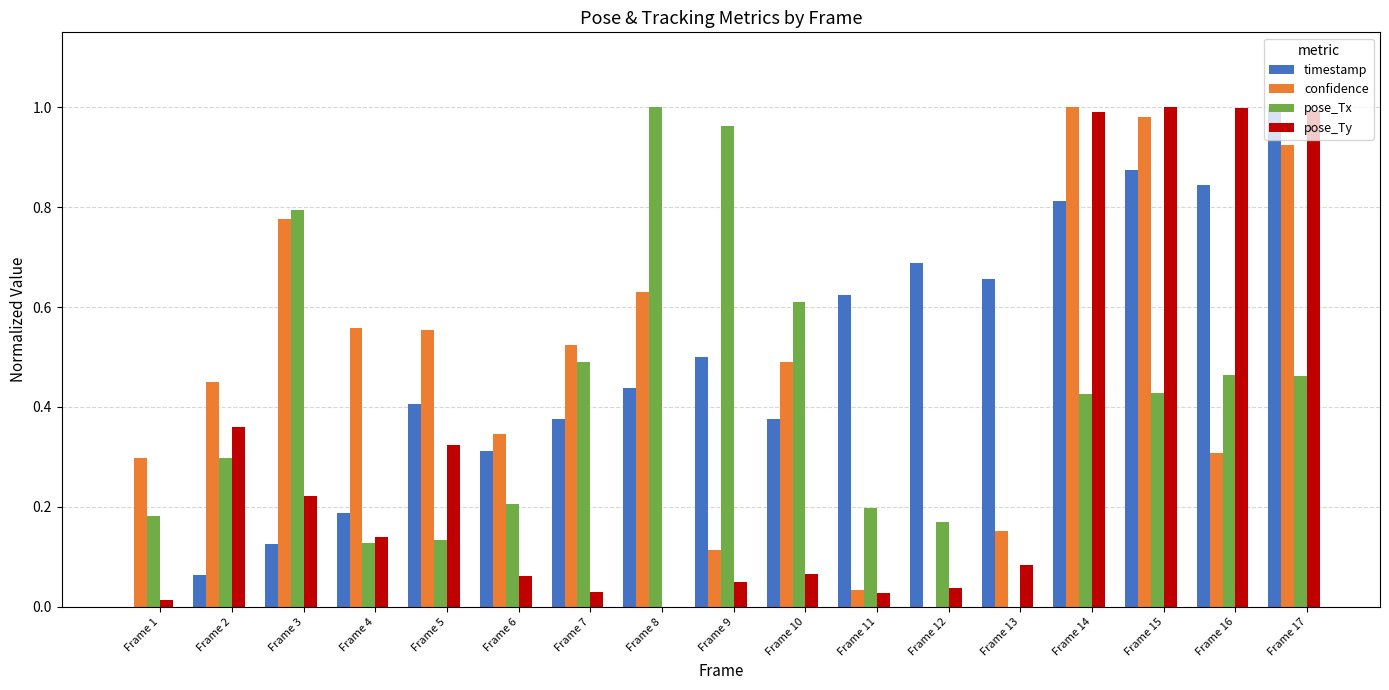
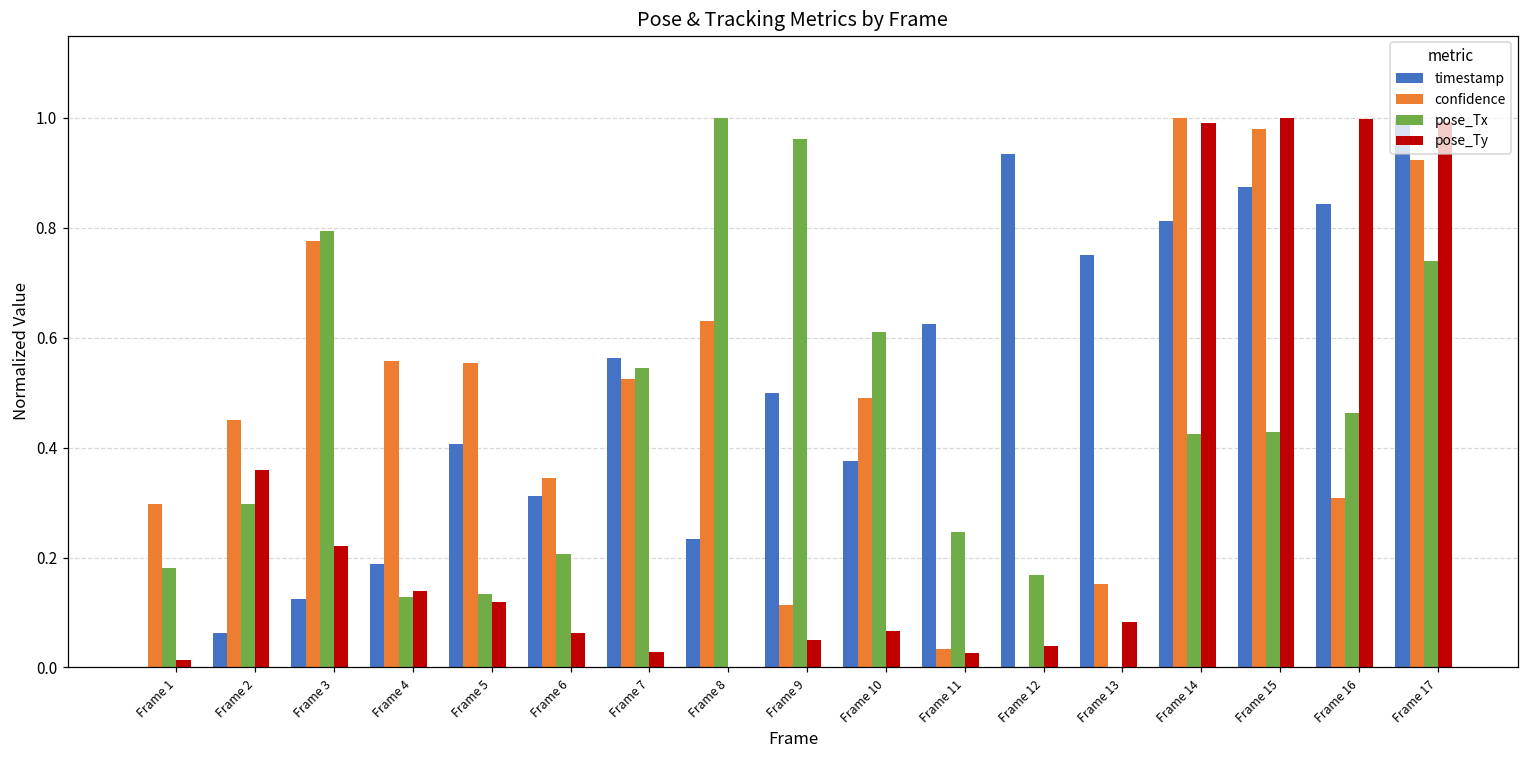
pose_Ty, Frame 5: 0.32 -> 0.12
timestamp, Frame 7: 0.37 -> 0.56
pose_Tx, Frame 7: 0.49 -> 0.55
timestamp, Frame 8: 0.44 -> 0.23
pose_Tx, Frame 11: 0.20 -> 0.25
timestamp, Frame 12: 0.69 -> 0.94
timestamp, Frame 13: 0.66 -> 0.75
pose_Tx, Frame 17: 0.46 -> 0.74
